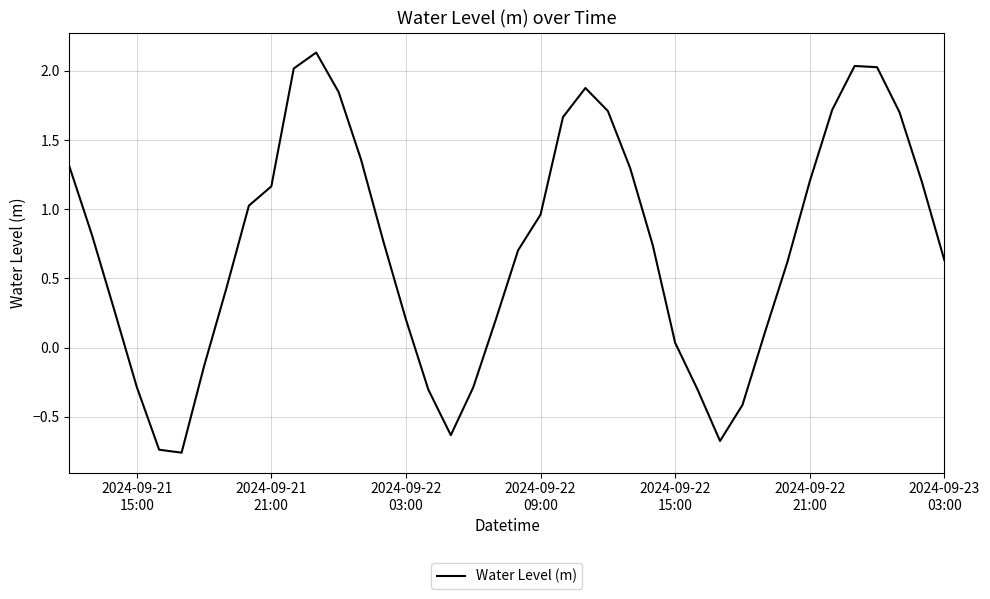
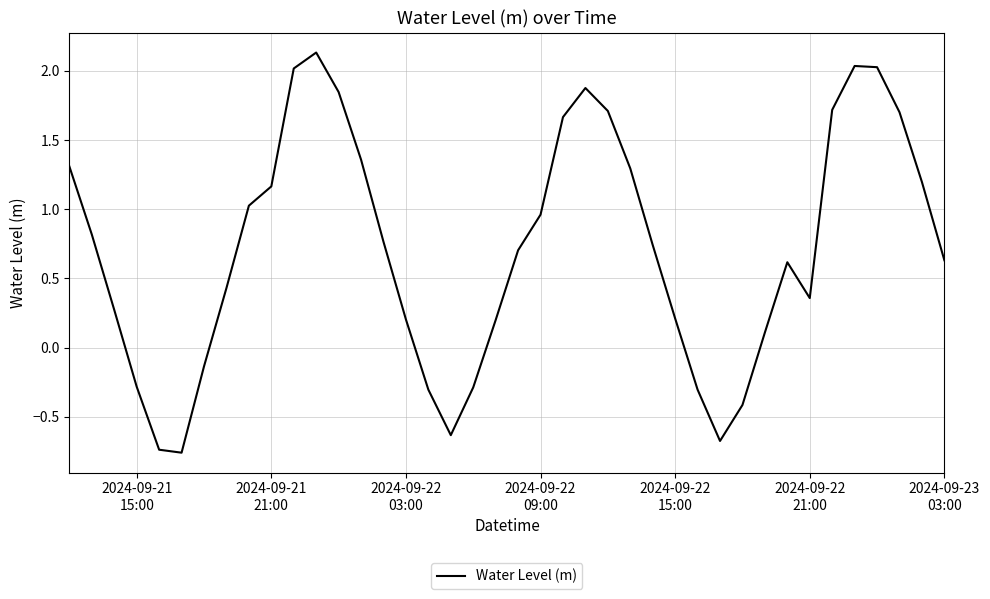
2024-09-22 15:00: 0.03 -> 0.21
2024-09-22 21:00: 1.20 -> 0.36
